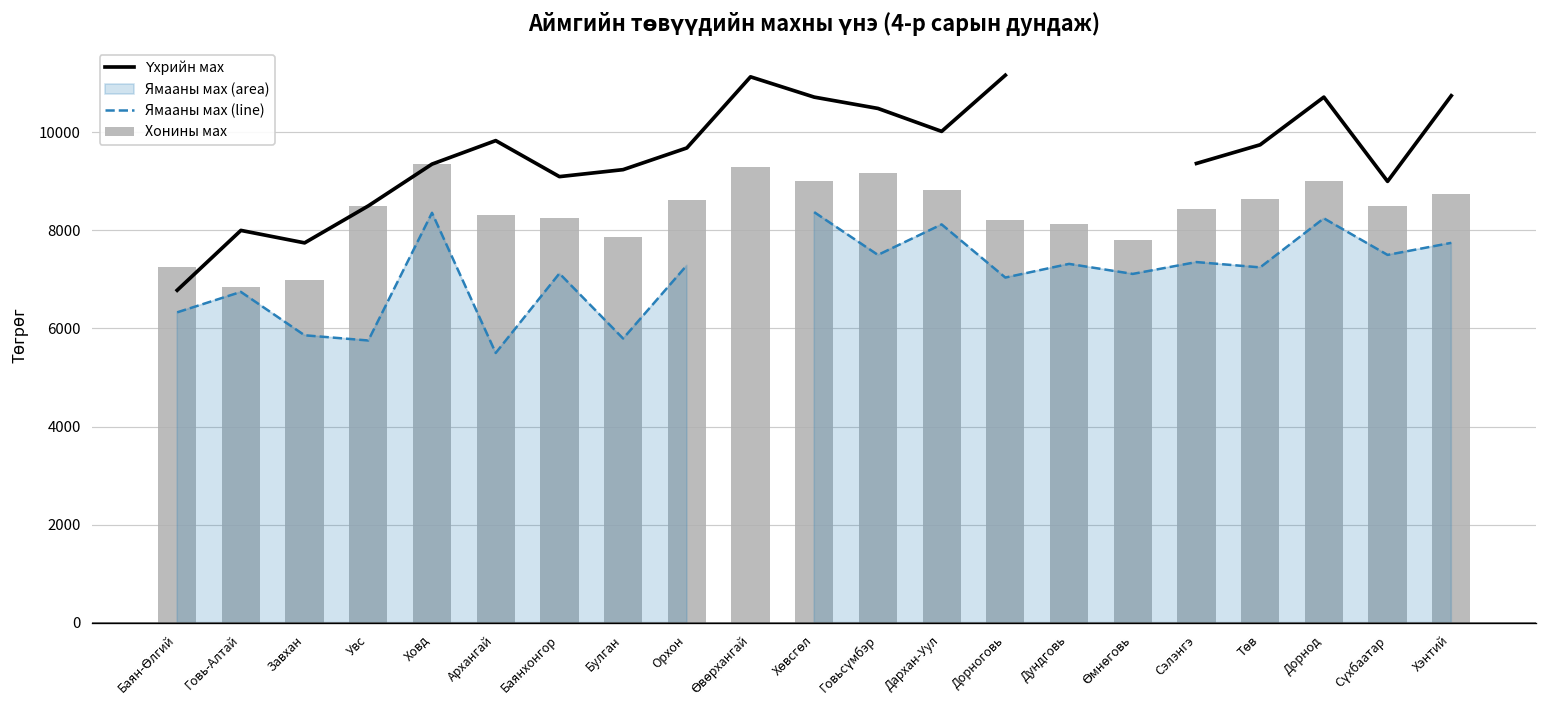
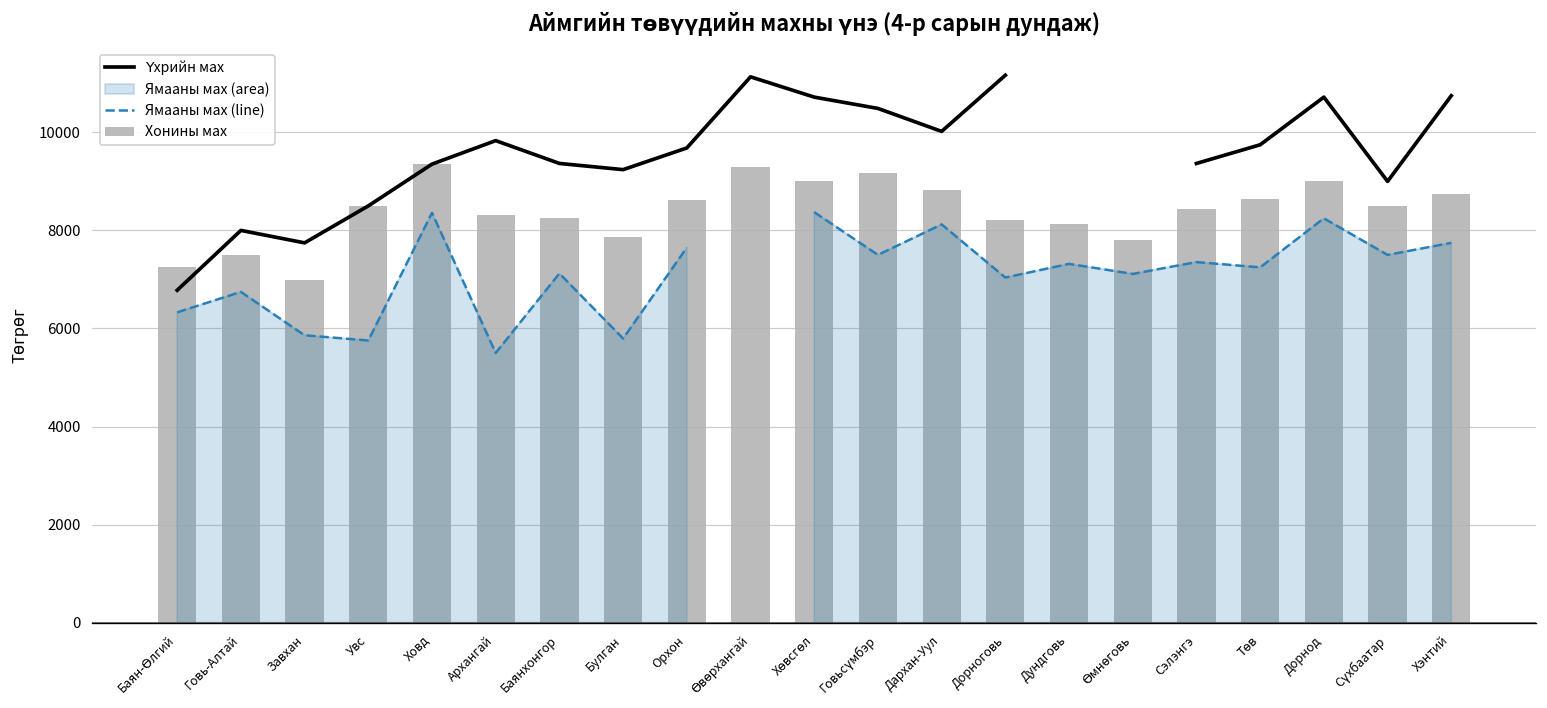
Хонины мах, Говь-Алтай: 6800 -> 7500
Үхрийн мах, Баянхонгор: 9100 -> 9400
Ямааны мах (line), Орхон: 7300 -> 7600
